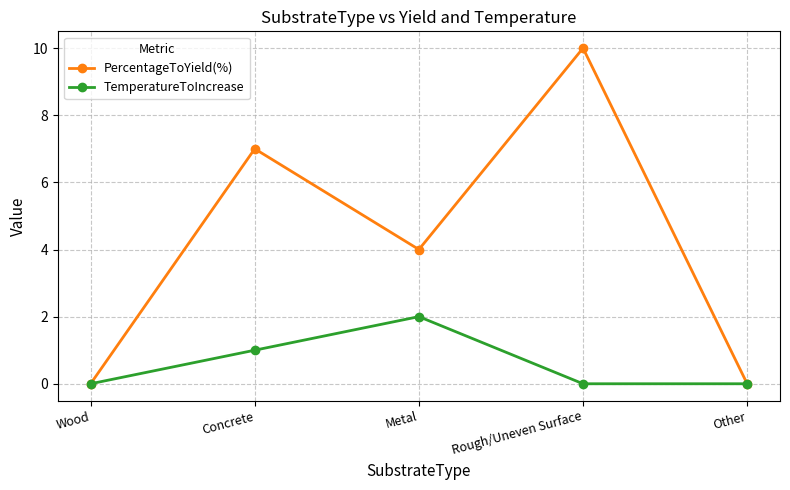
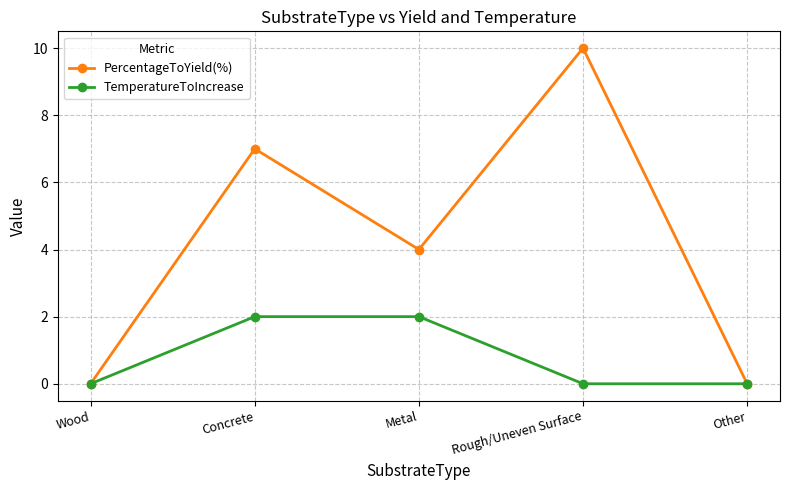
TemperatureToIncrease, Concrete: 1 -> 2
